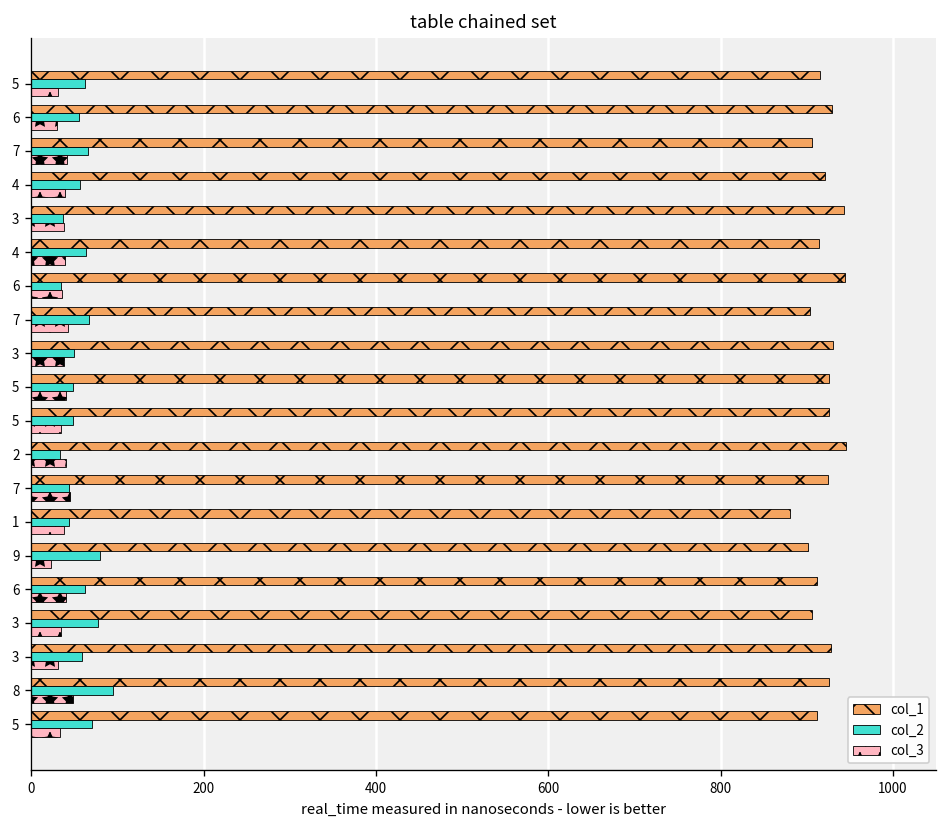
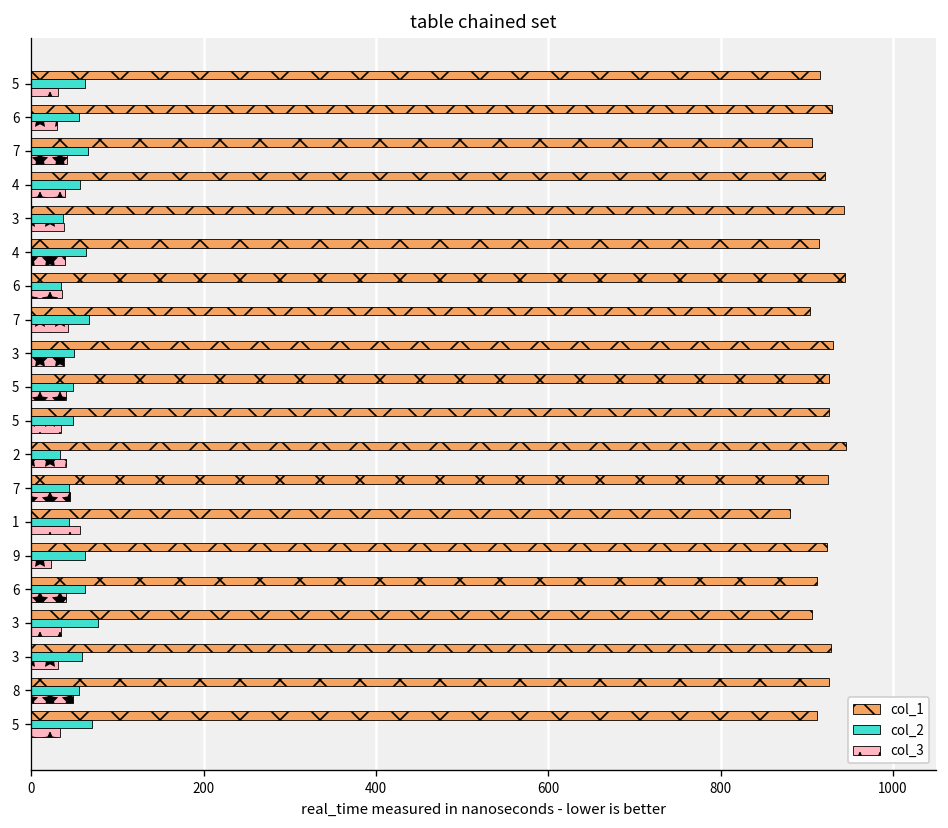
col_3, 1: 40 -> 60
col_1, 9: 900 -> 920
col_2, 9: 80 -> 60
col_2, 8: 100 -> 60
